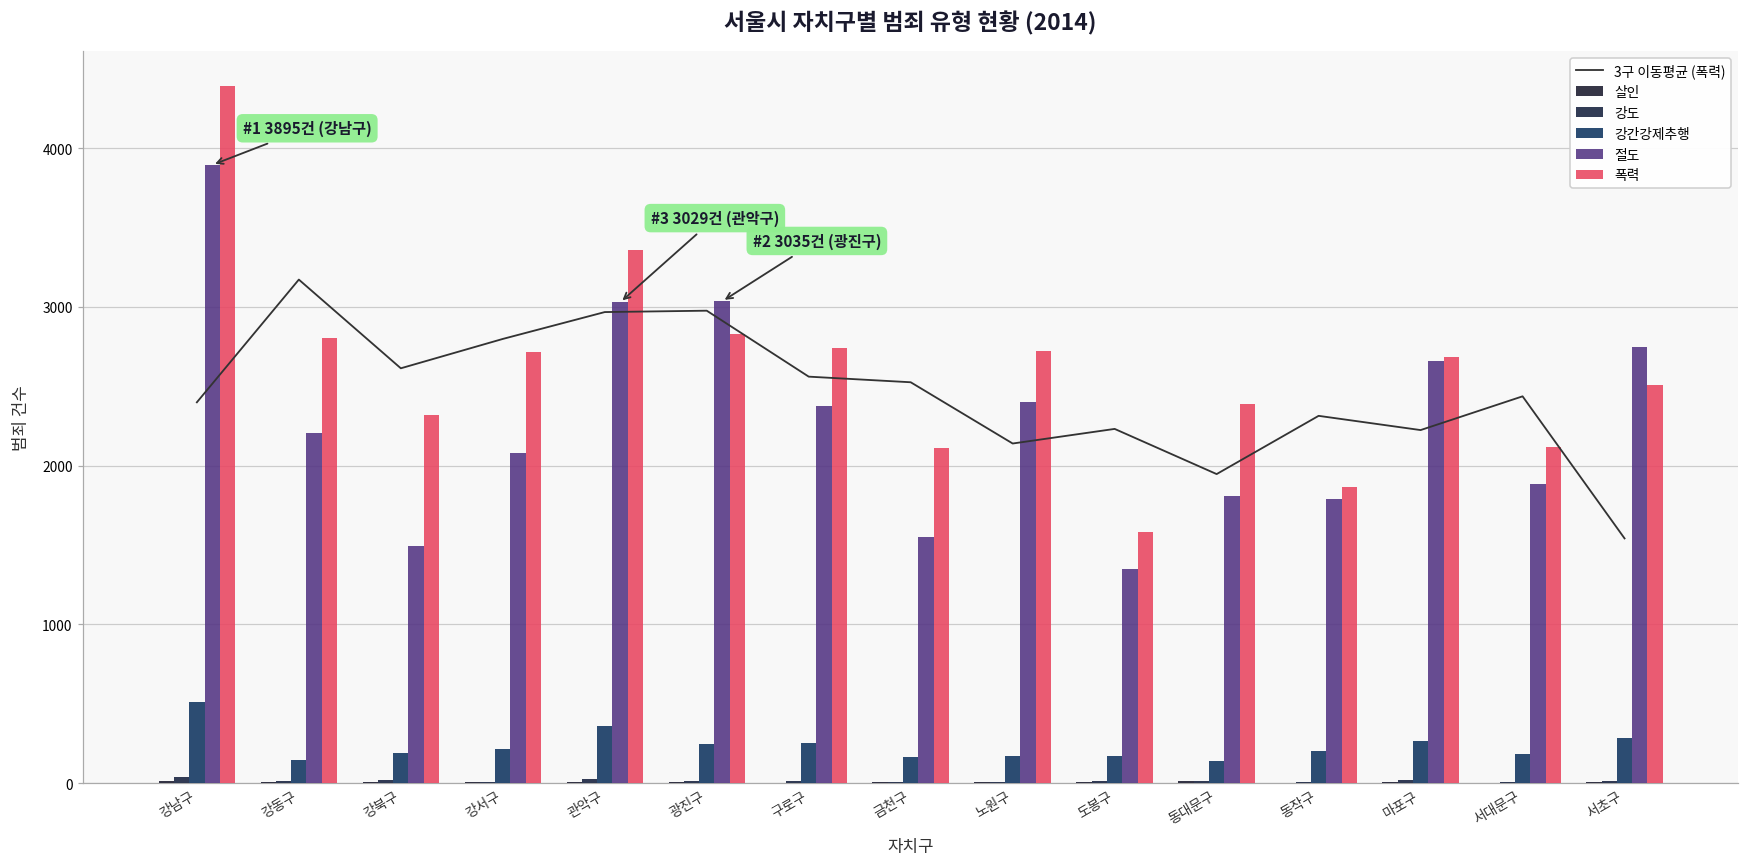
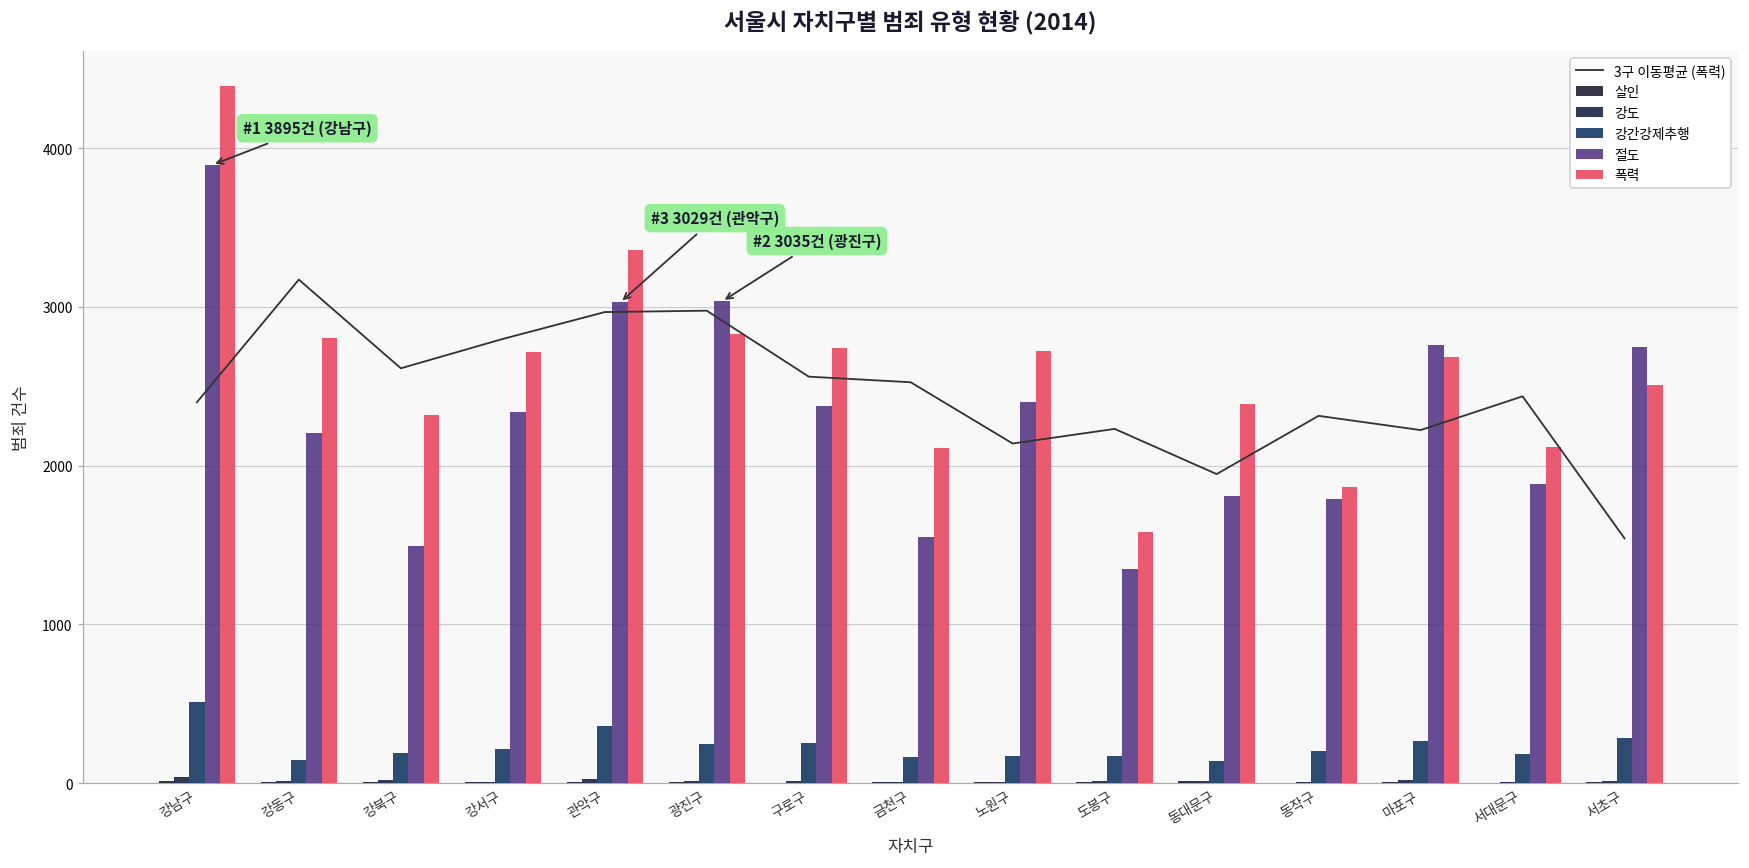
절도, 강서구: 2080 -> 2340
절도, 마포구: 2660 -> 2760
